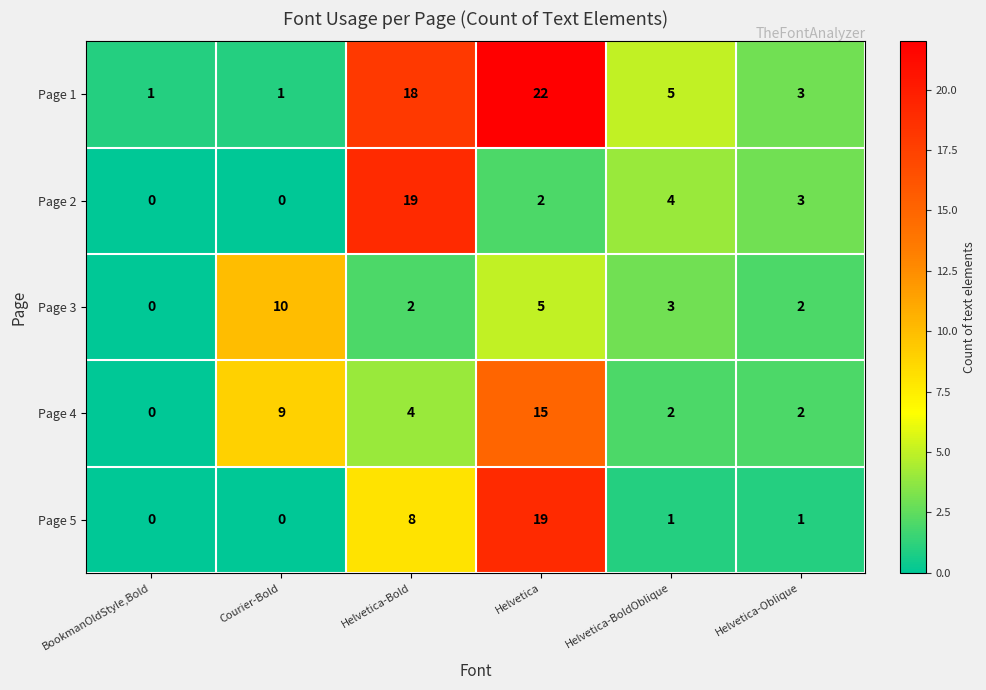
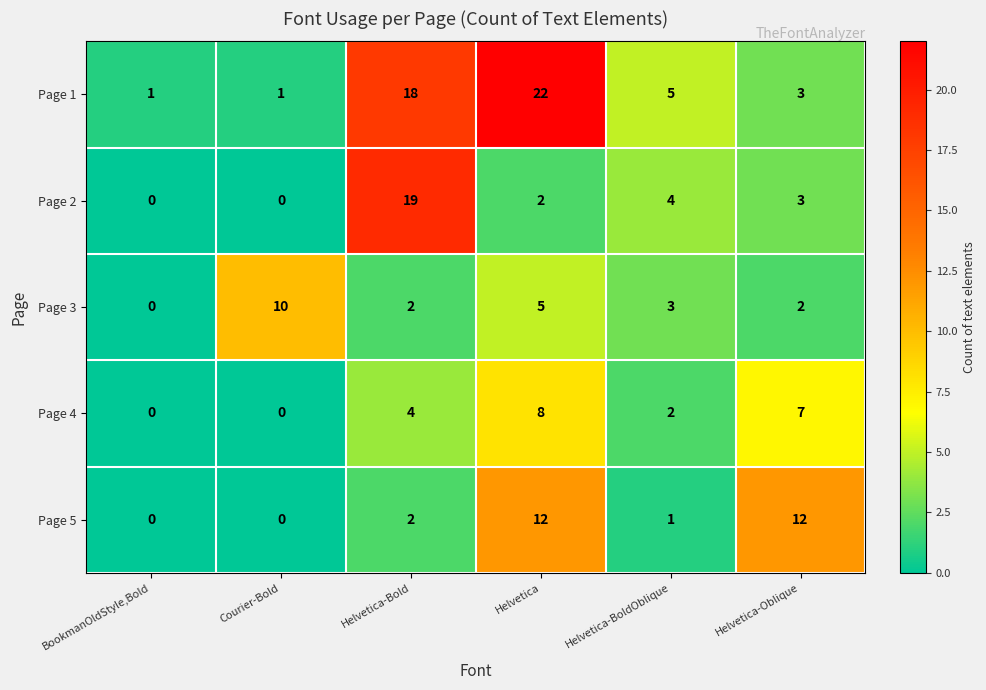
Page 4, Courier-Bold: 9 -> 0
Page 4, Helvetica: 15 -> 8
Page 4, Helvetica-Oblique: 2 -> 7
Page 5, Helvetica-Bold: 8 -> 2
Page 5, Helvetica: 19 -> 12
Page 5, Helvetica-Oblique: 1 -> 12
